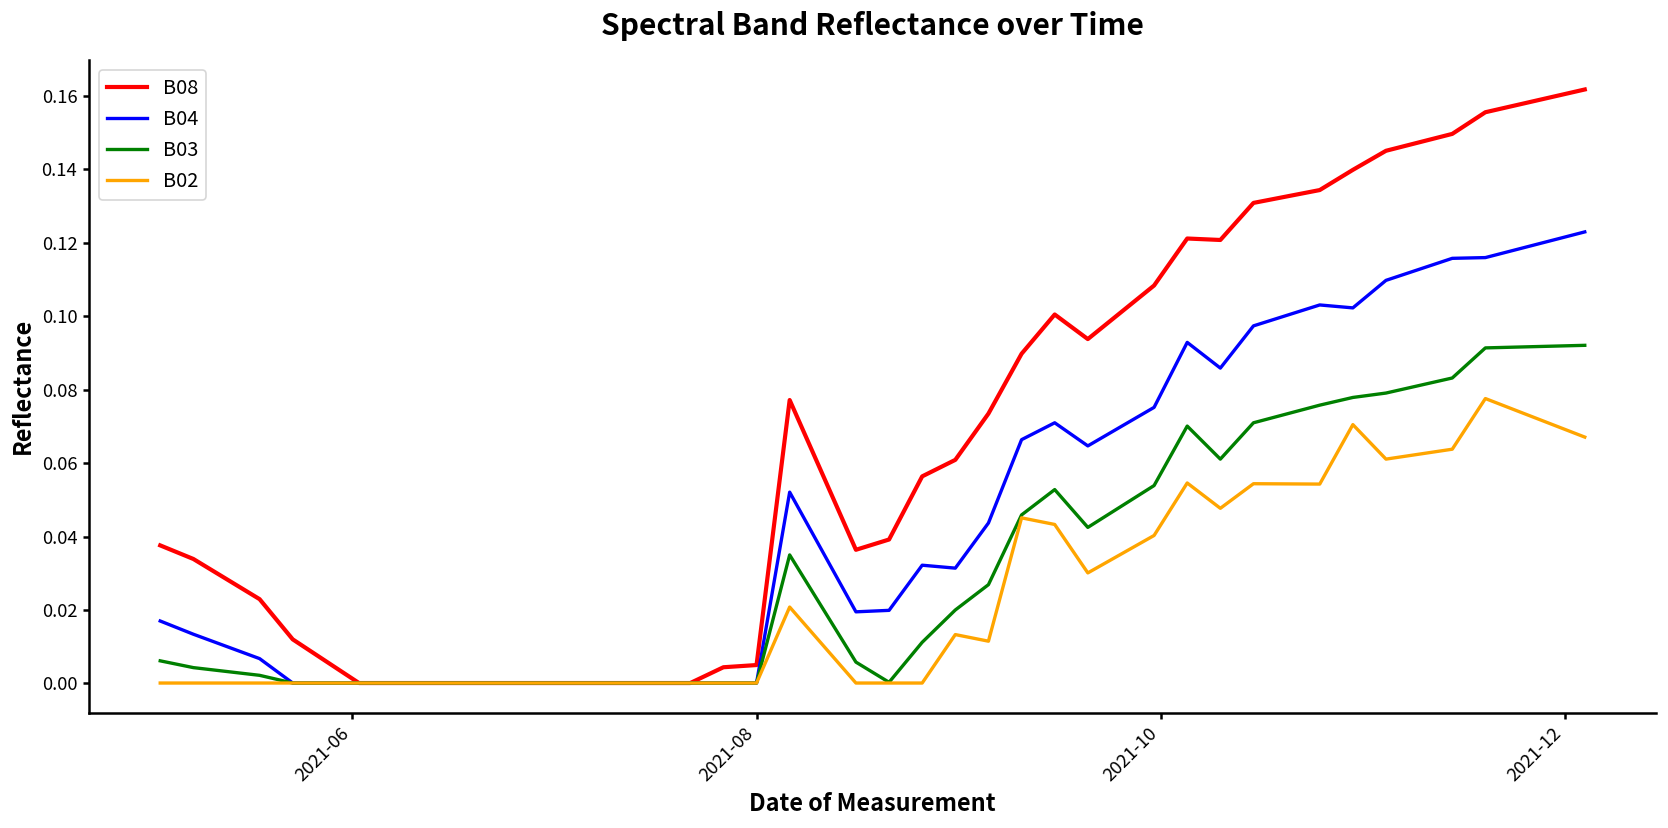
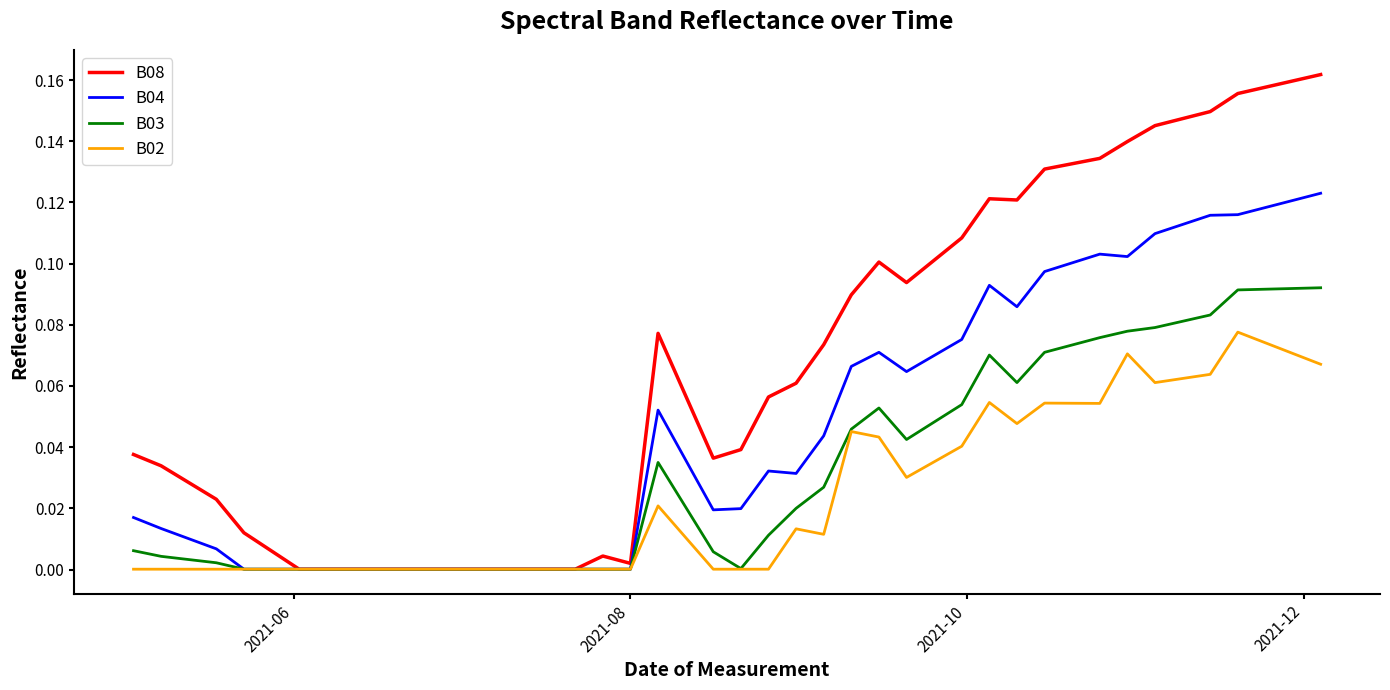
B08, 2021-08: 0.005 -> 0.002
